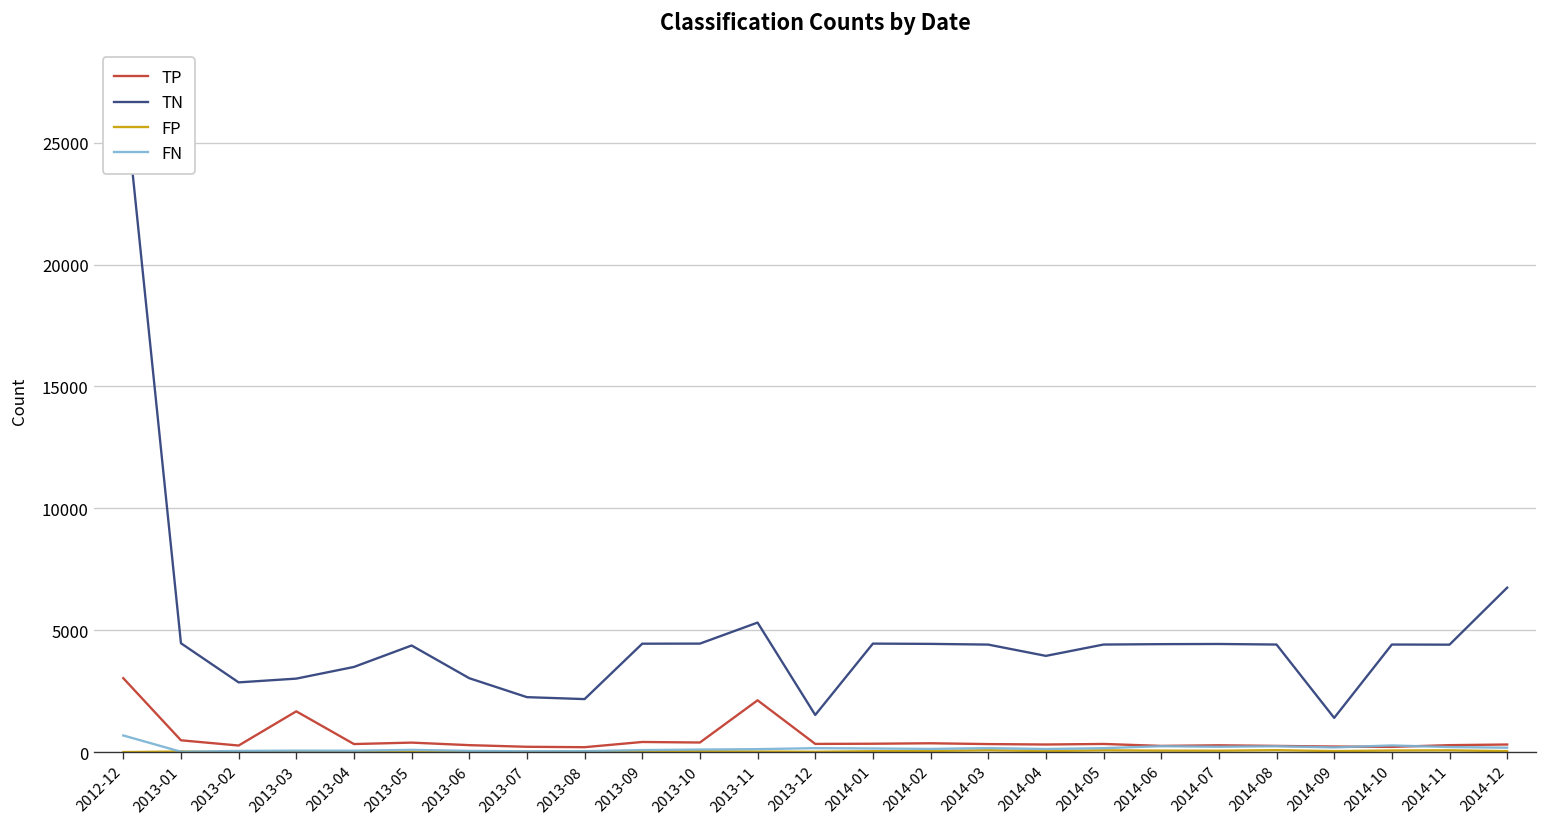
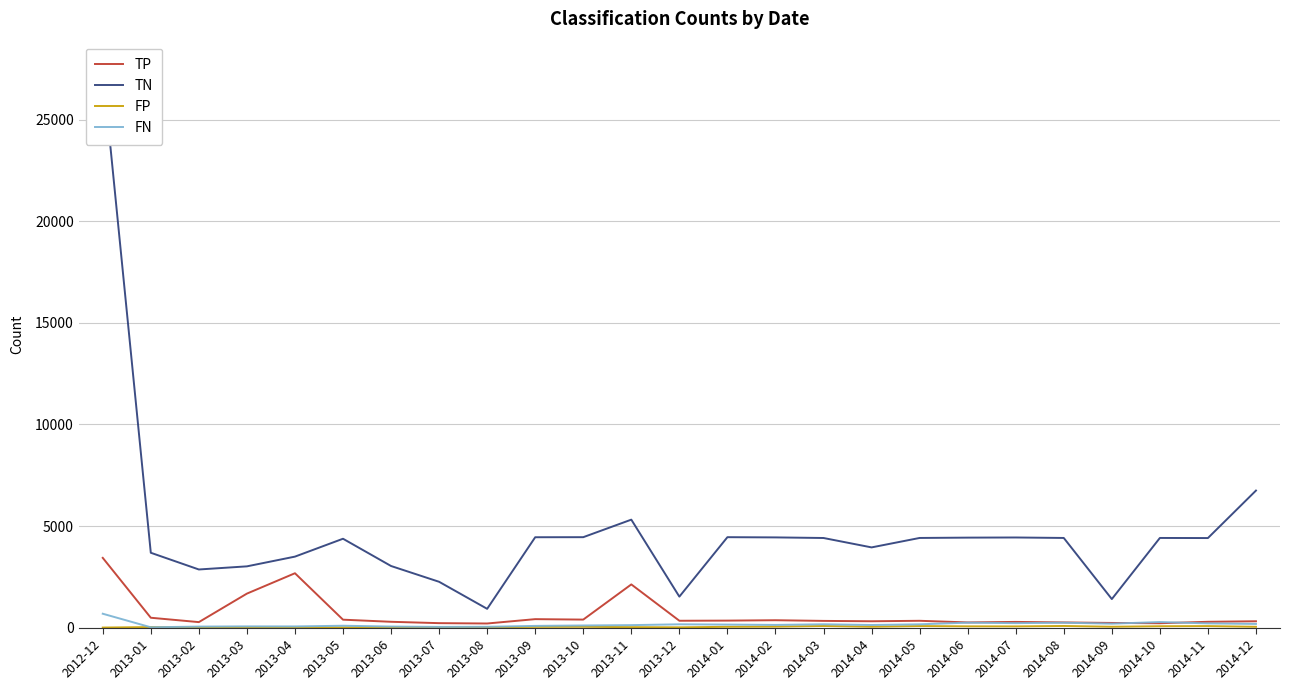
TP, 2012-12: 3000 -> 3400
TN, 2013-01: 4500 -> 3700
TP, 2013-04: 300 -> 2700
TN, 2013-08: 2200 -> 900
